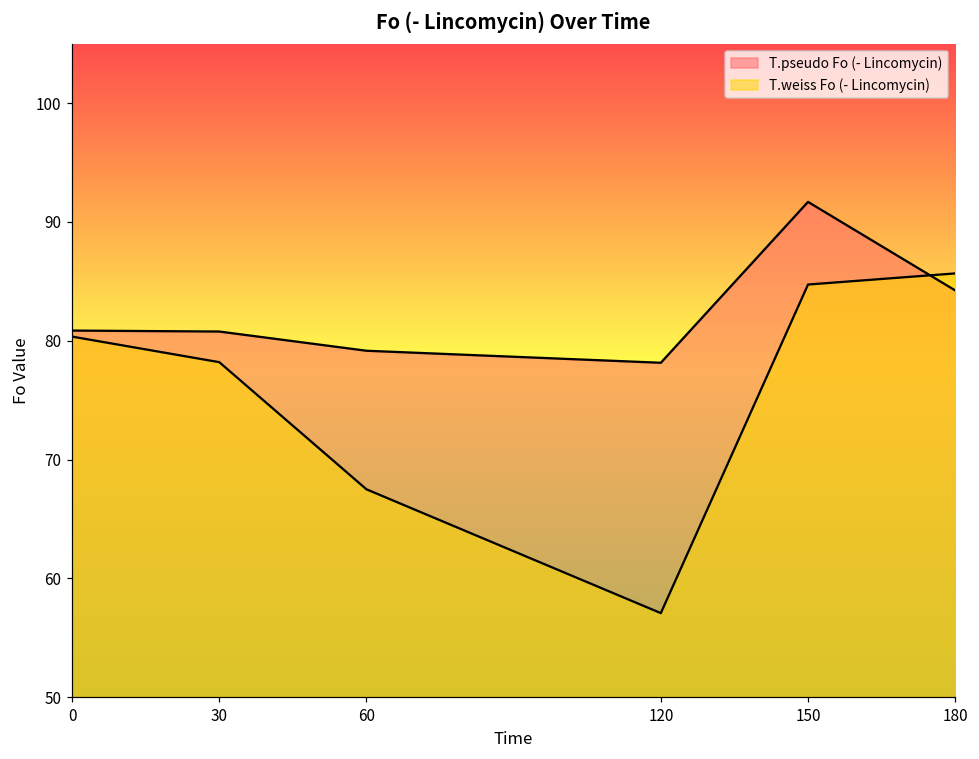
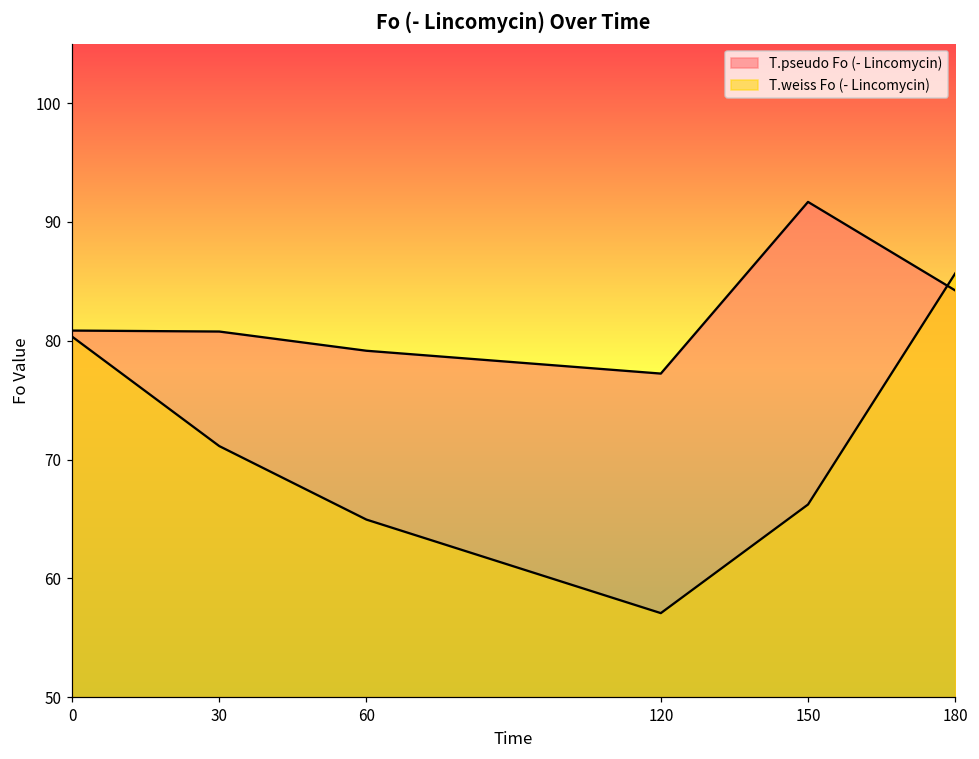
T.weiss Fo (- Lincomycin), 30: 78.2 -> 71.1
T.weiss Fo (- Lincomycin), 60: 67.5 -> 64.9
T.pseudo Fo (- Lincomycin), 120: 78.1 -> 77.2
T.weiss Fo (- Lincomycin), 150: 84.7 -> 66.2
